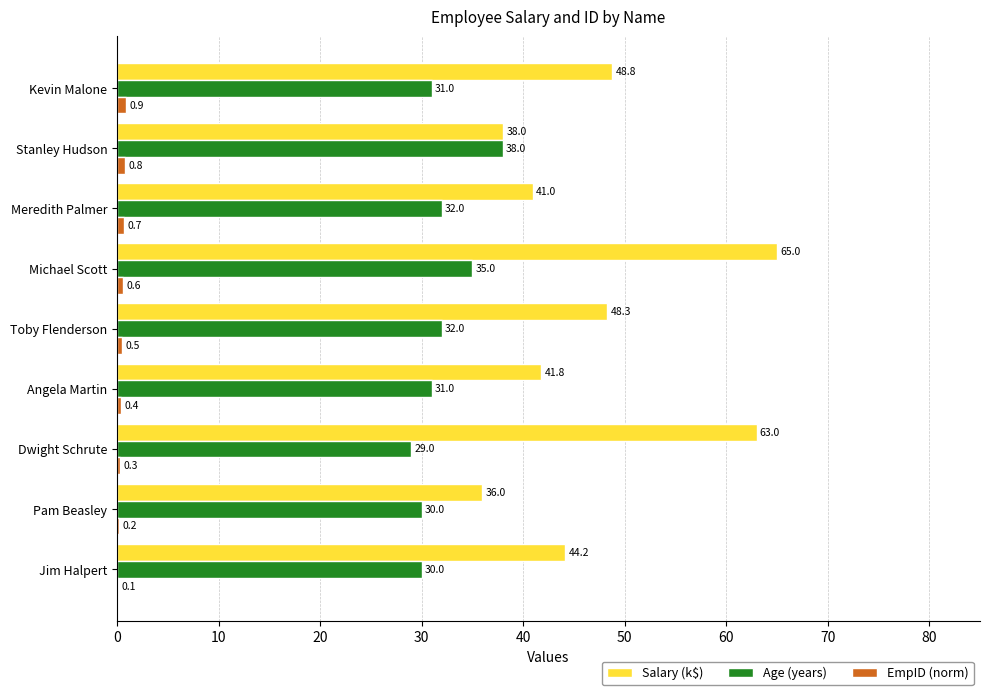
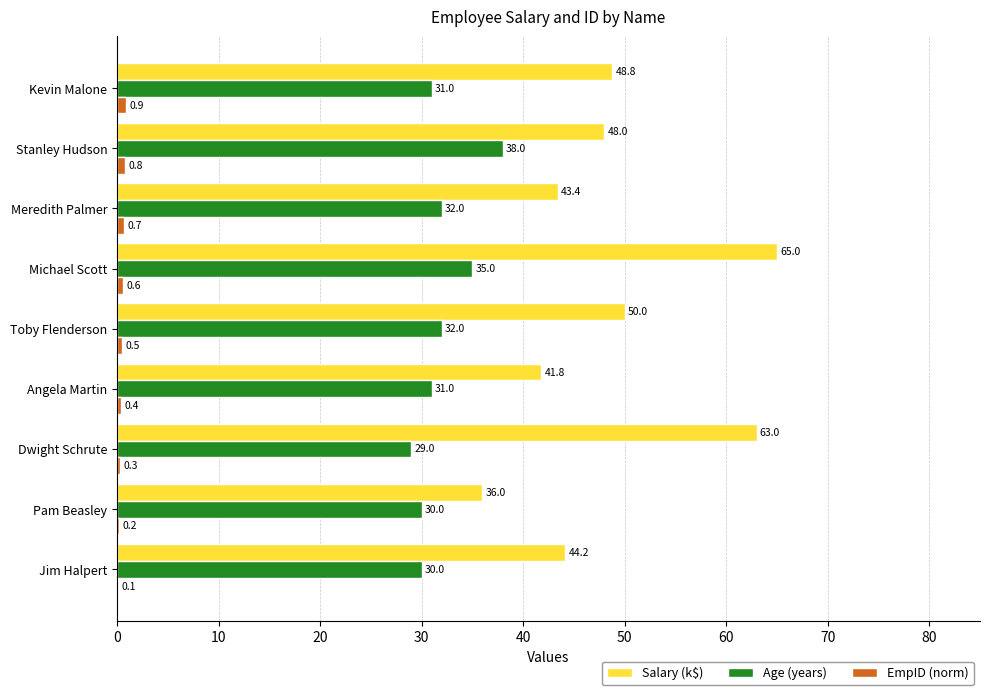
Salary (k$), Stanley Hudson: 38.0 -> 48.0
Salary (k$), Meredith Palmer: 41.0 -> 43.4
Salary (k$), Toby Flenderson: 48.3 -> 50.0
